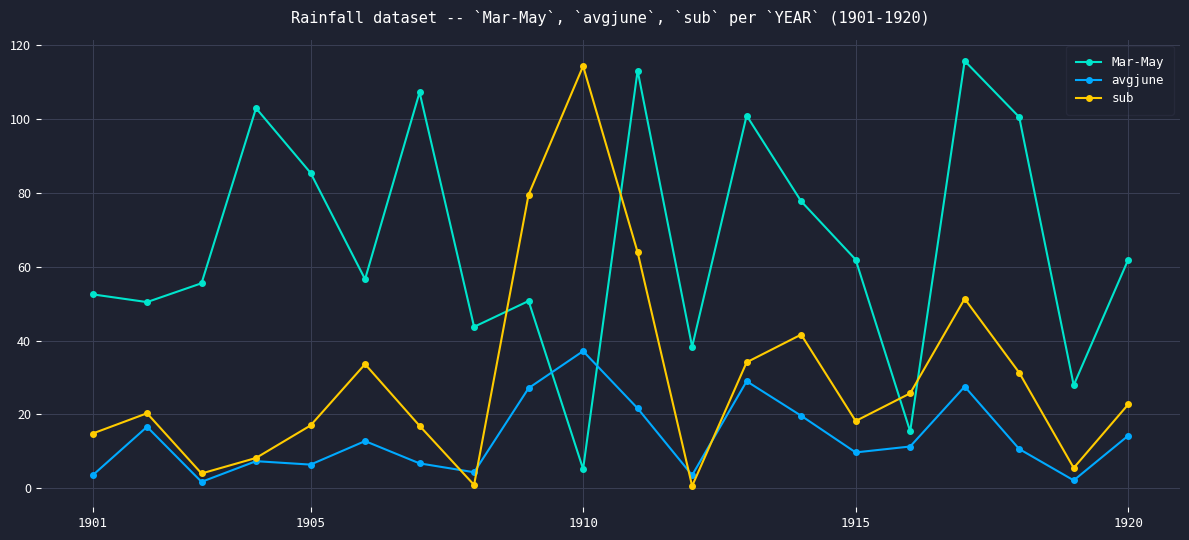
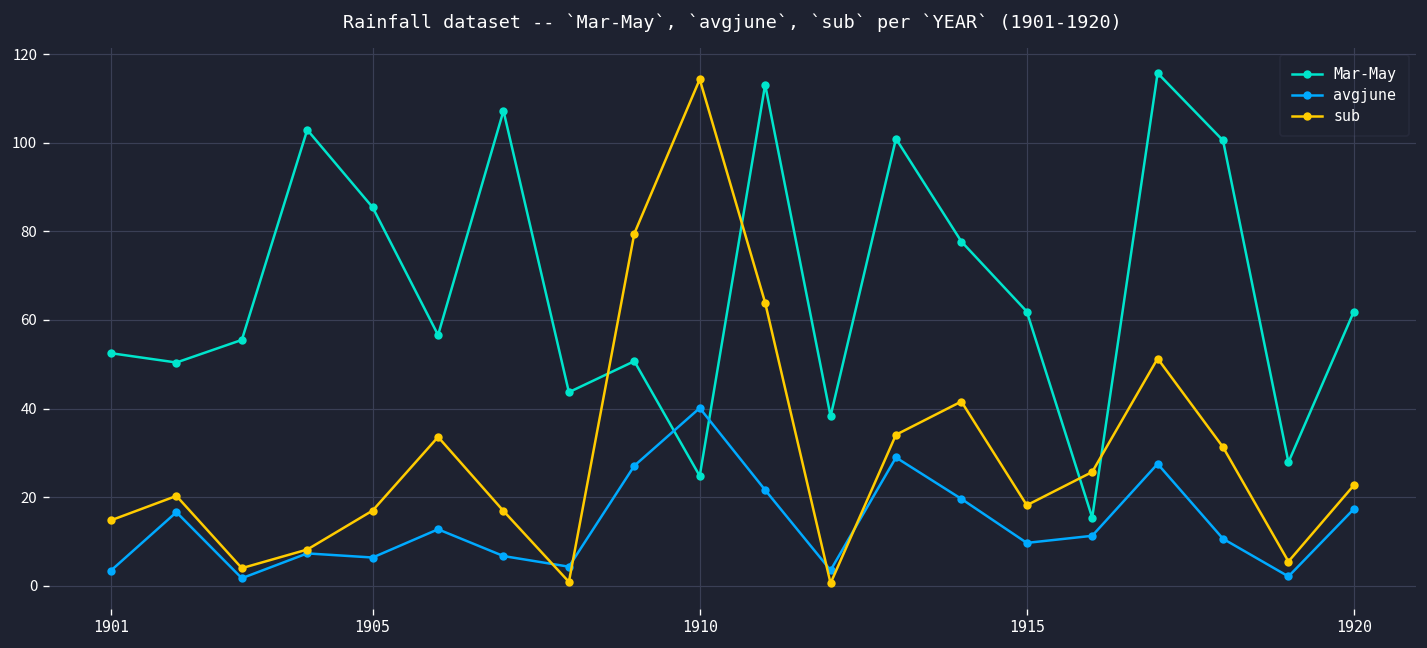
Mar-May, 1910: 5 -> 25
avgjune, 1910: 37 -> 40
avgjune, 1920: 14 -> 17
